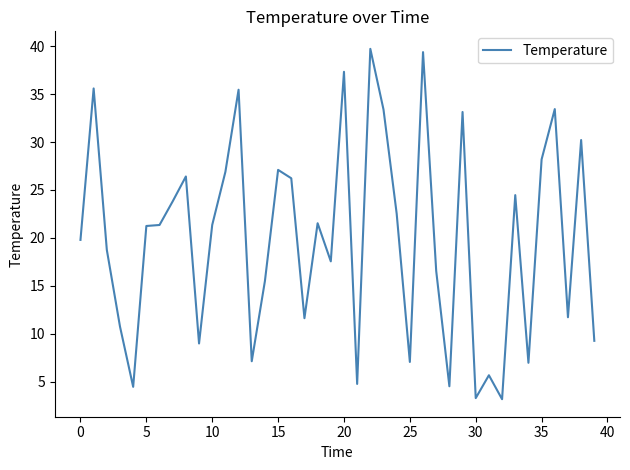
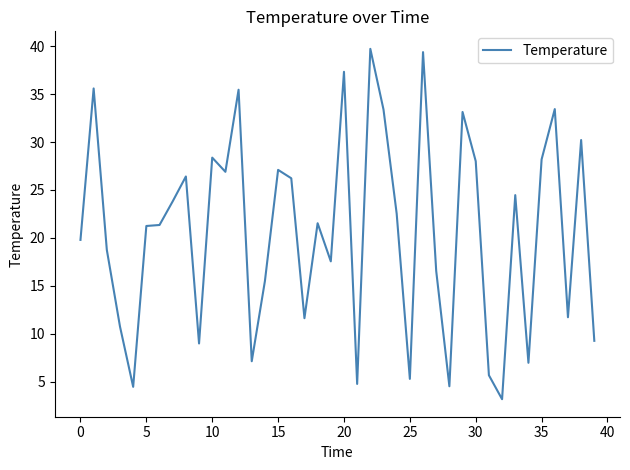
10: 21 -> 28
25: 7 -> 5
30: 3 -> 28
